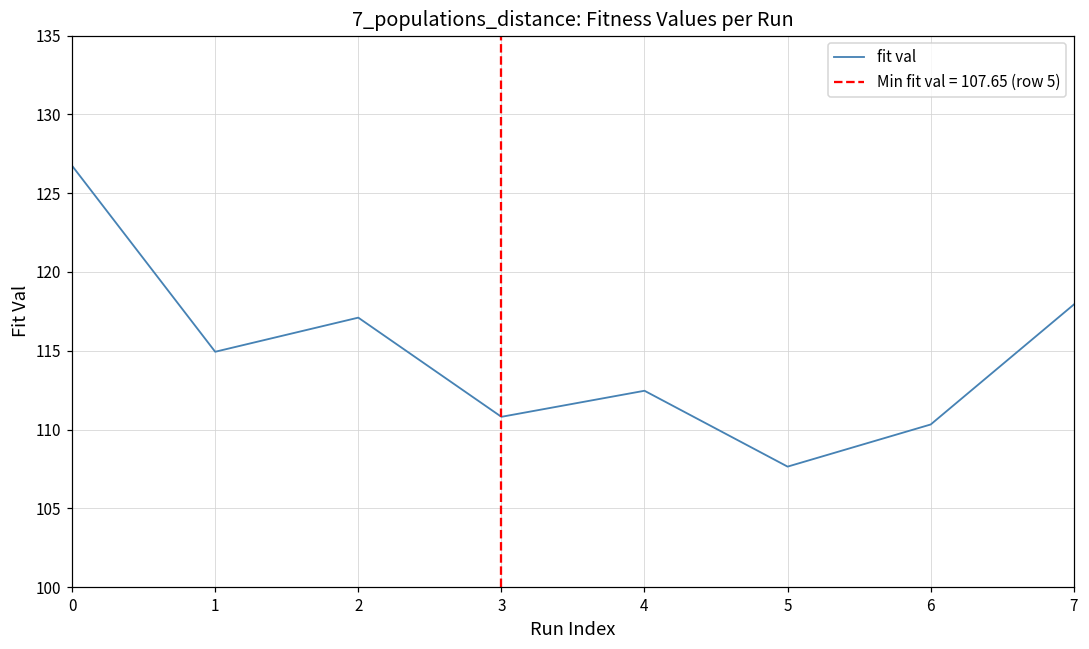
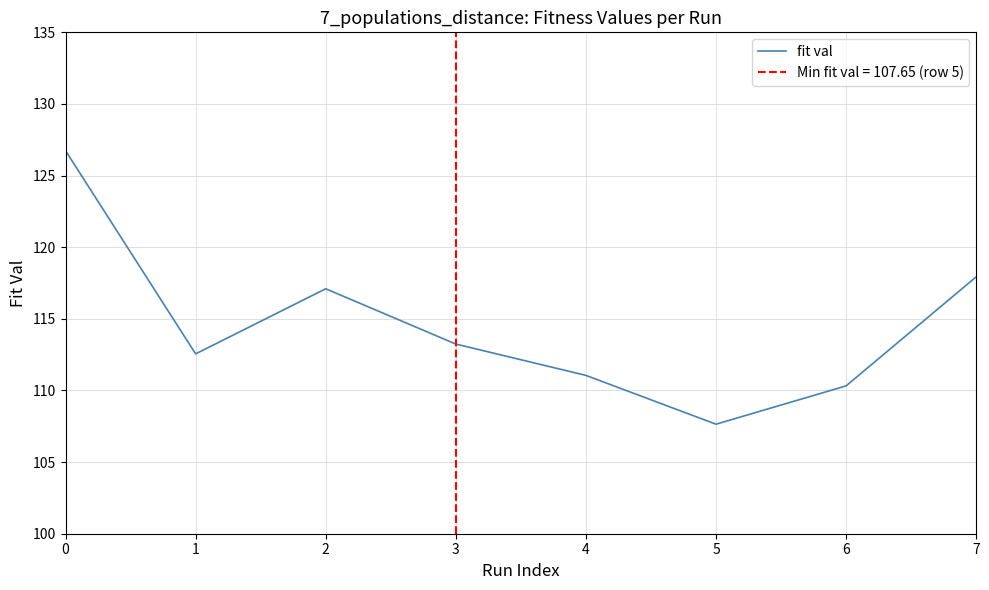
1: 114.9 -> 112.6
3: 110.8 -> 113.2
4: 112.5 -> 111.1
